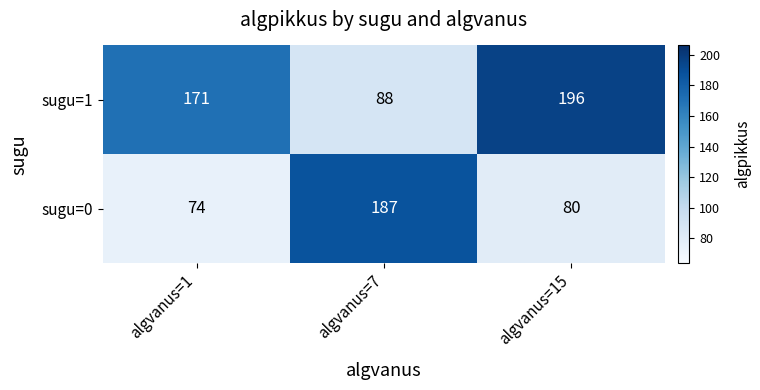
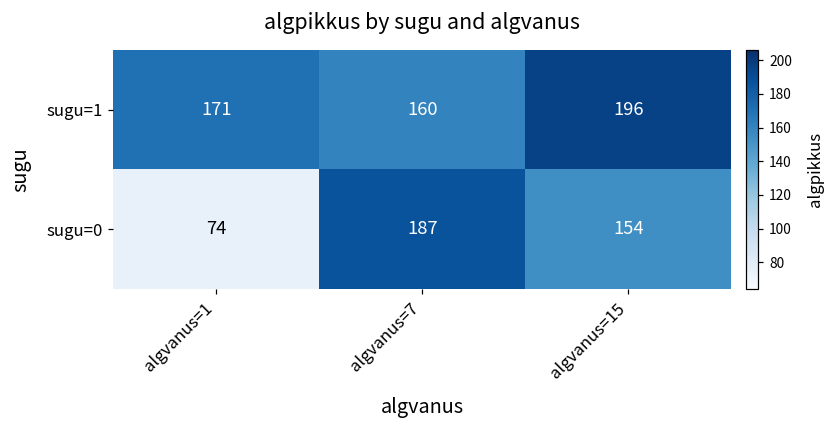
sugu=1, algvanus=7: 88 -> 160
sugu=0, algvanus=15: 80 -> 154
